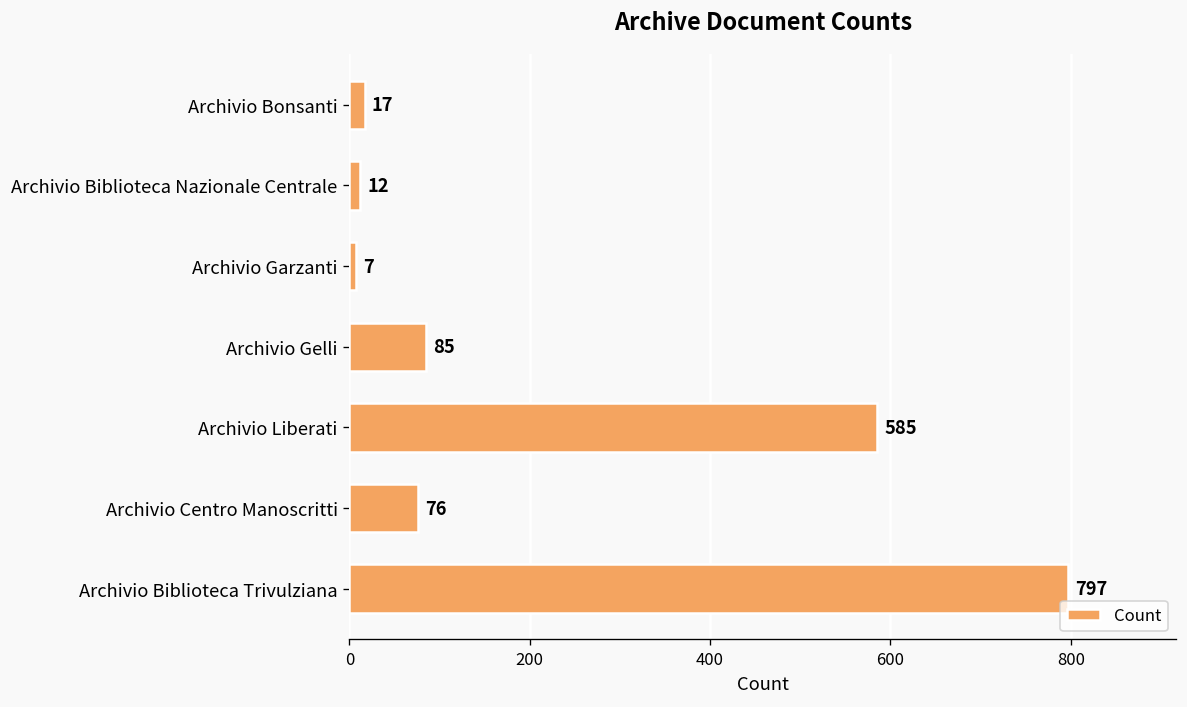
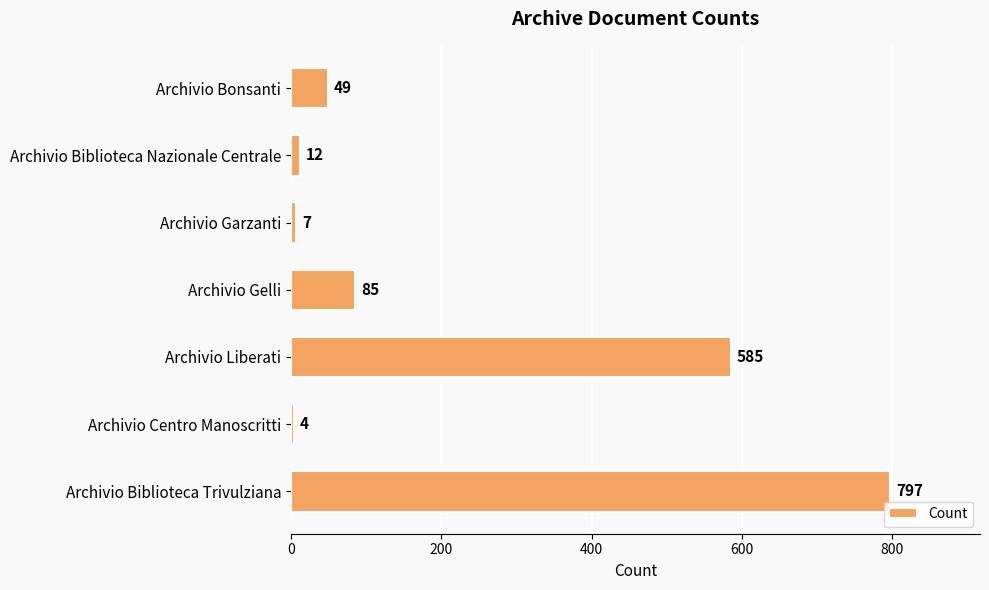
Archivio Bonsanti: 17 -> 49
Archivio Centro Manoscritti: 76 -> 4
